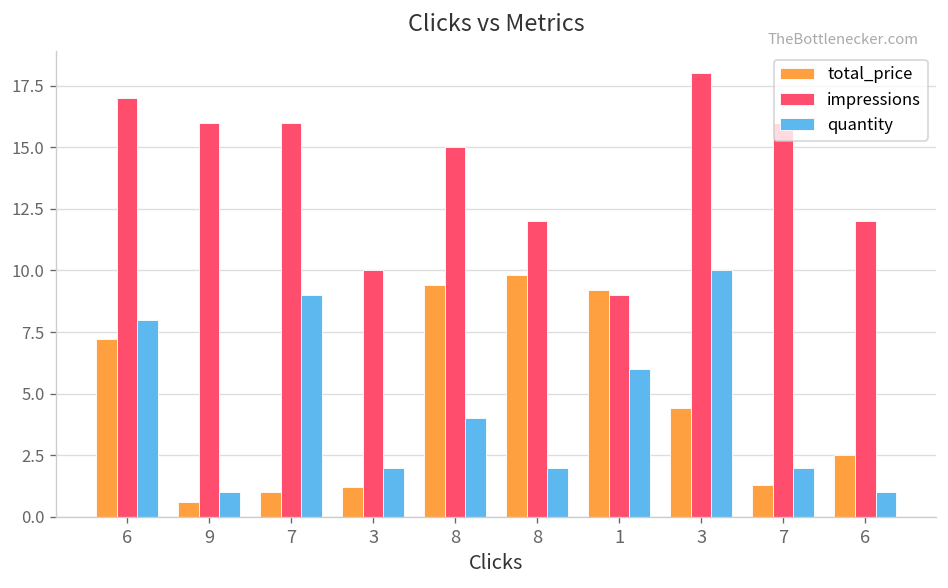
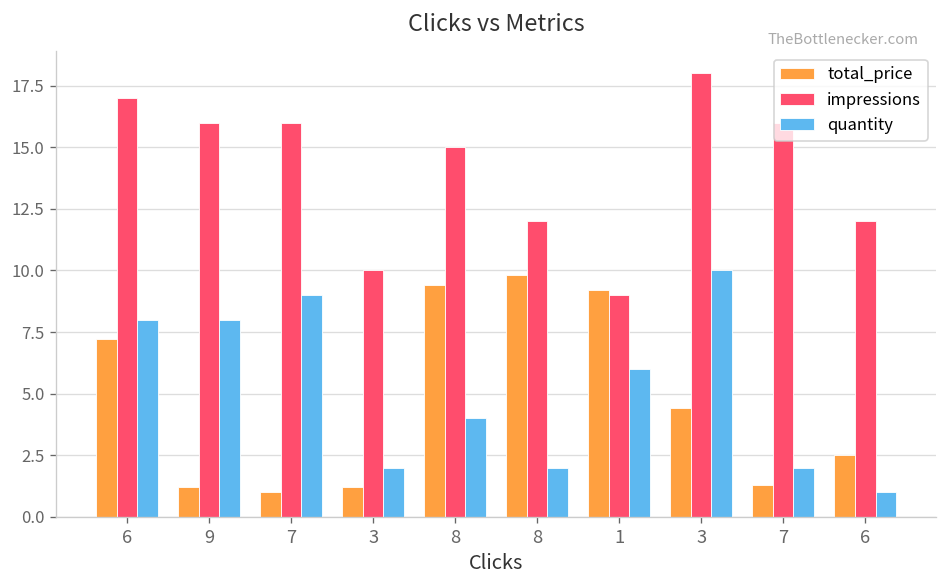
total_price, 9: 0.6 -> 1.2
quantity, 9: 1 -> 8
